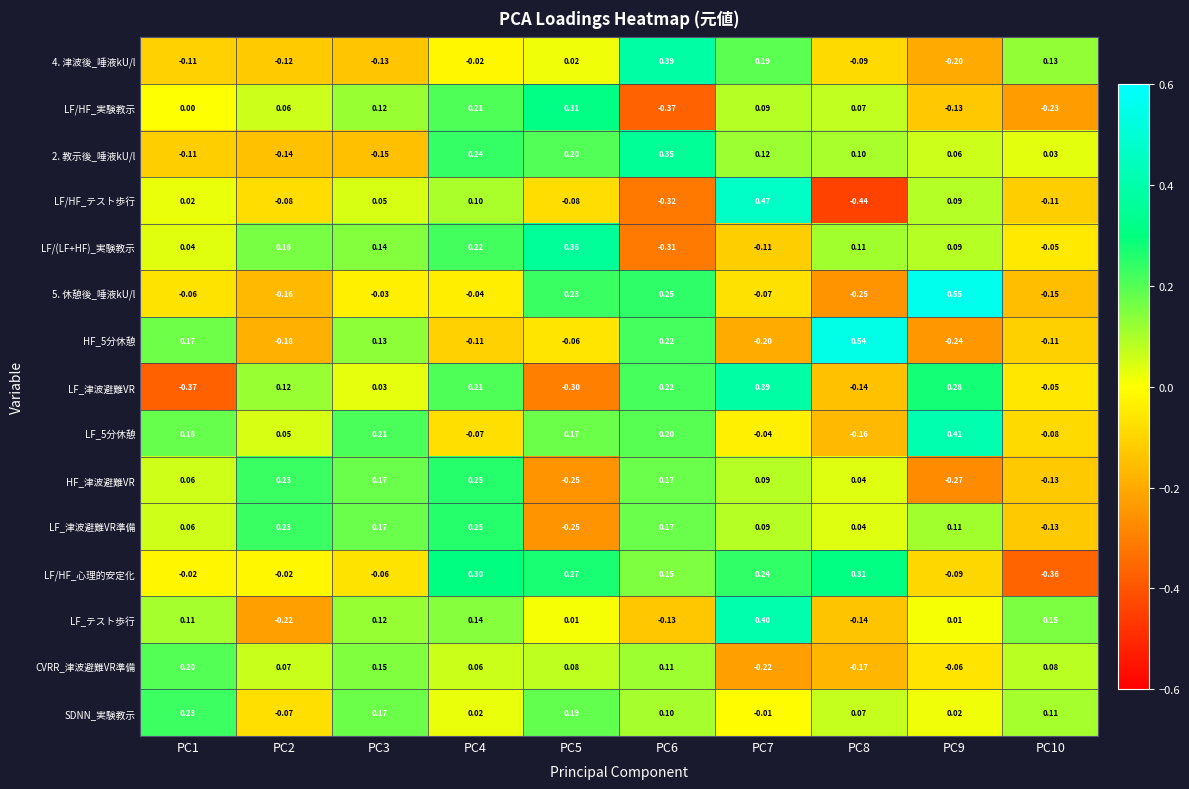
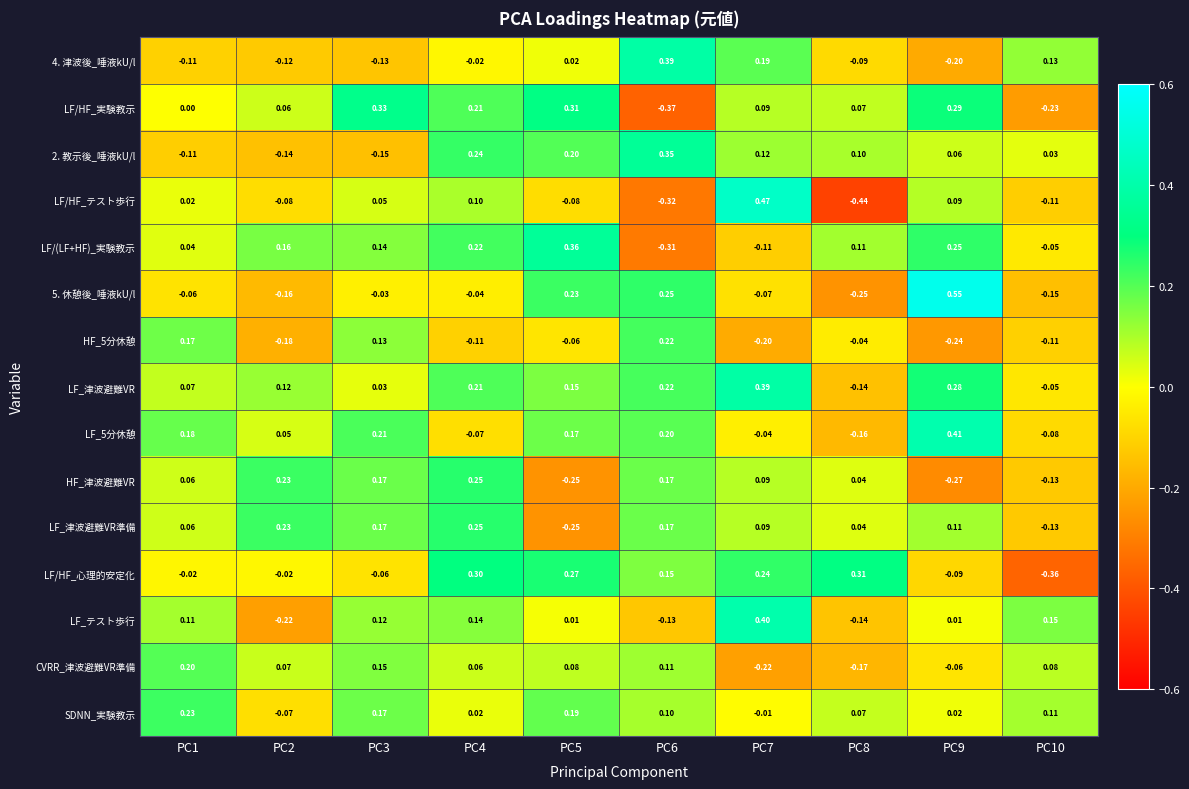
LF/HF_実験教示, PC3: 0.12 -> 0.33
LF/HF_実験教示, PC9: -0.13 -> 0.29
LF/(LF+HF)_実験教示, PC9: 0.09 -> 0.25
HF_5分休憩, PC8: 0.54 -> -0.04
LF_津波避難VR, PC1: -0.37 -> 0.07
LF_津波避難VR, PC5: -0.30 -> 0.15
